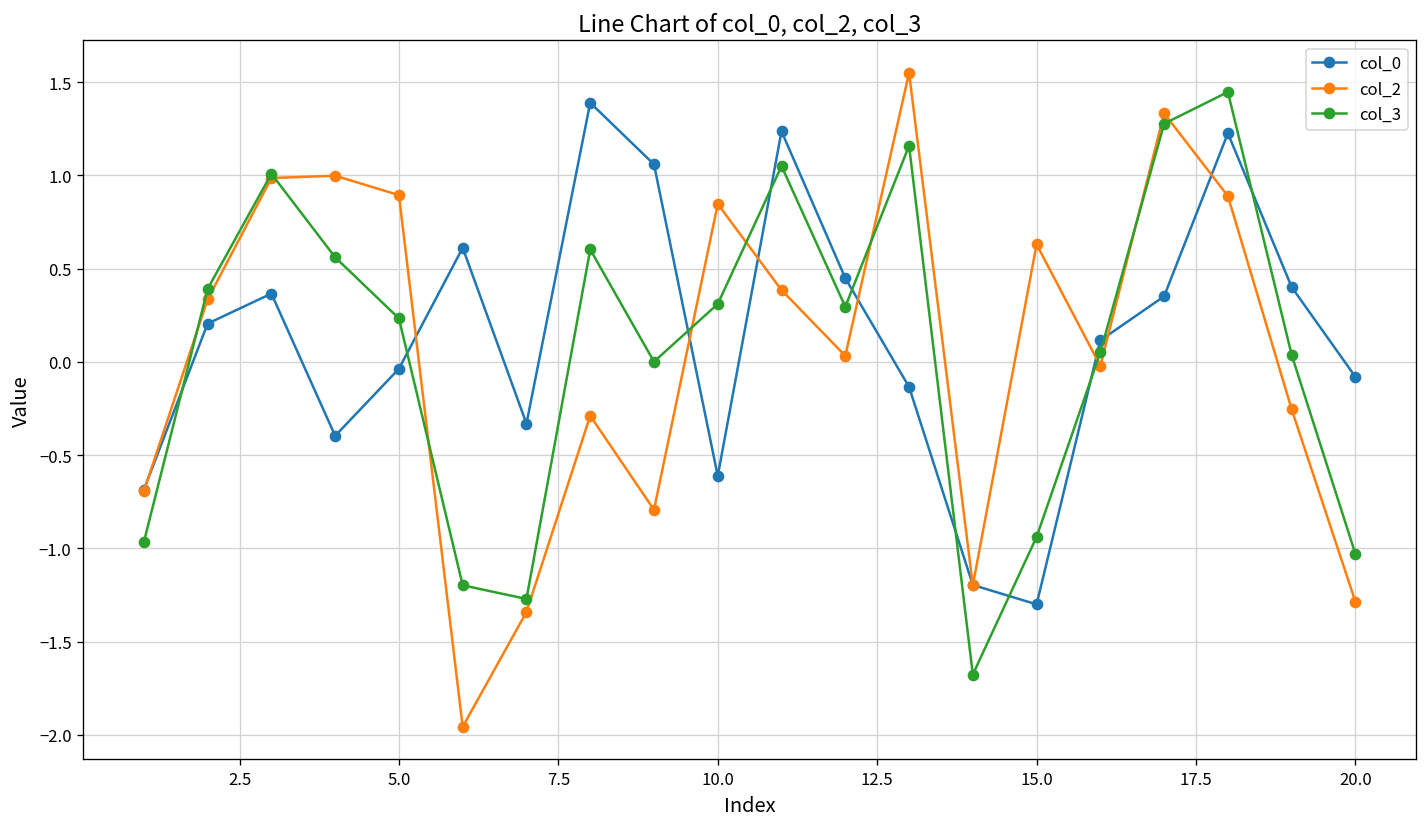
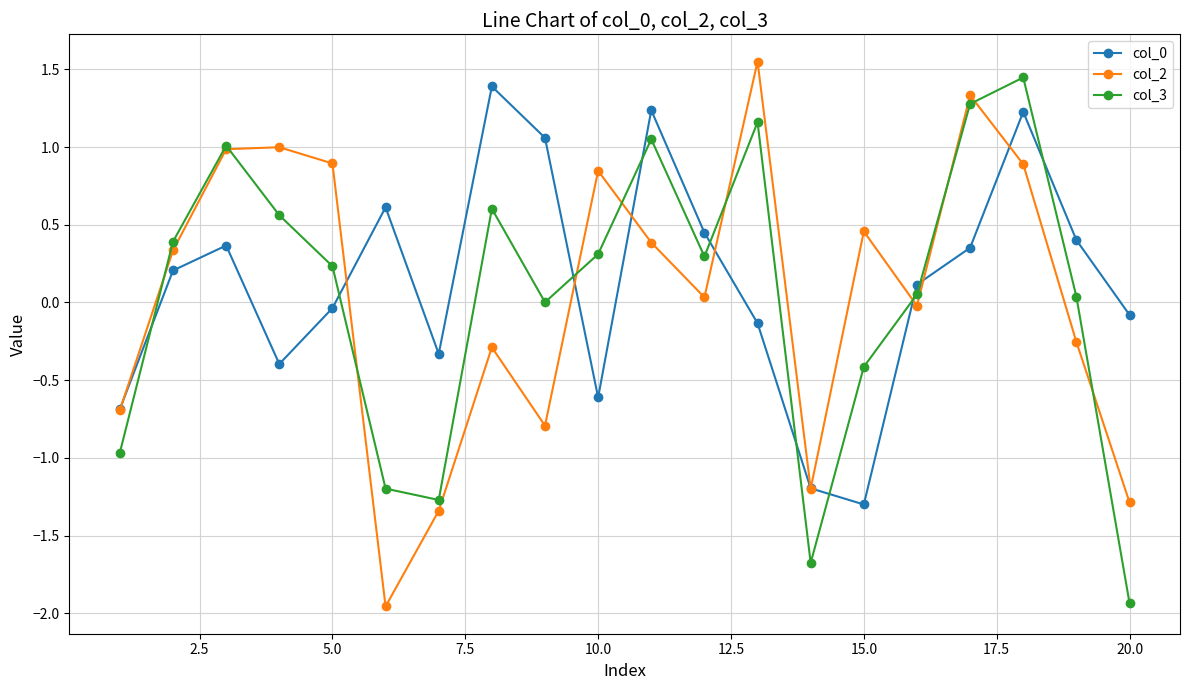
col_2, 15.0: 0.63 -> 0.46
col_3, 15.0: -0.94 -> -0.41
col_3, 20.0: -1.03 -> -1.93
